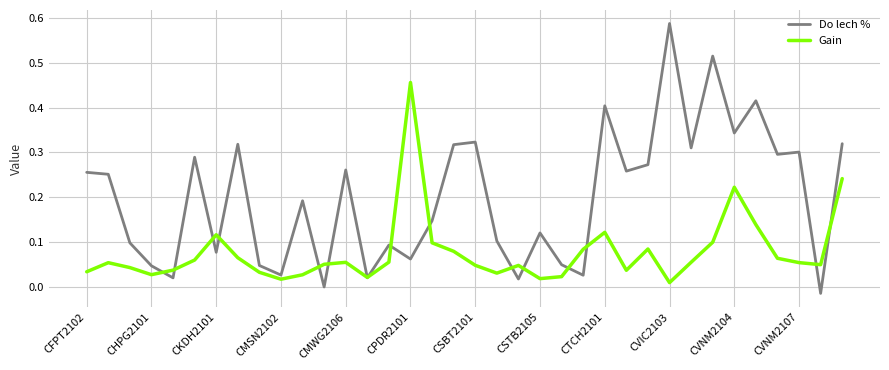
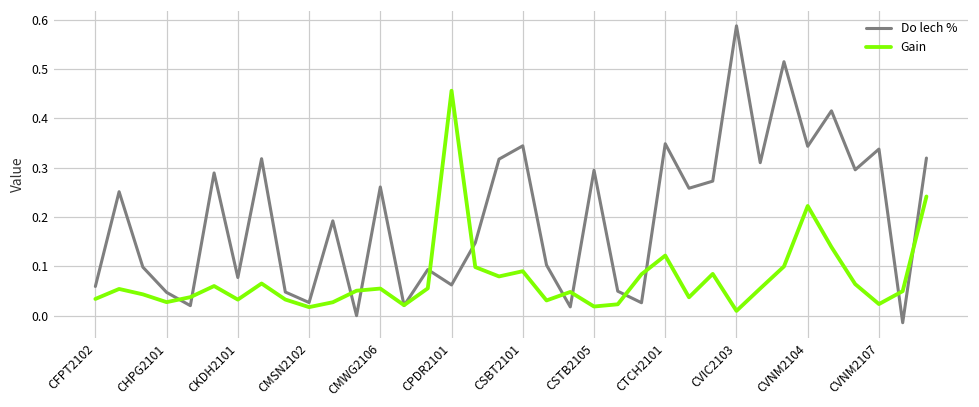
Do lech %, CFPT2102: 0.26 -> 0.06
Gain, CKDH2101: 0.12 -> 0.03
Do lech %, CSBT2101: 0.32 -> 0.34
Gain, CSBT2101: 0.05 -> 0.09
Do lech %, CSTB2105: 0.12 -> 0.29
Do lech %, CTCH2101: 0.40 -> 0.35
Do lech %, CVNM2107: 0.30 -> 0.34
Gain, CVNM2107: 0.05 -> 0.02
